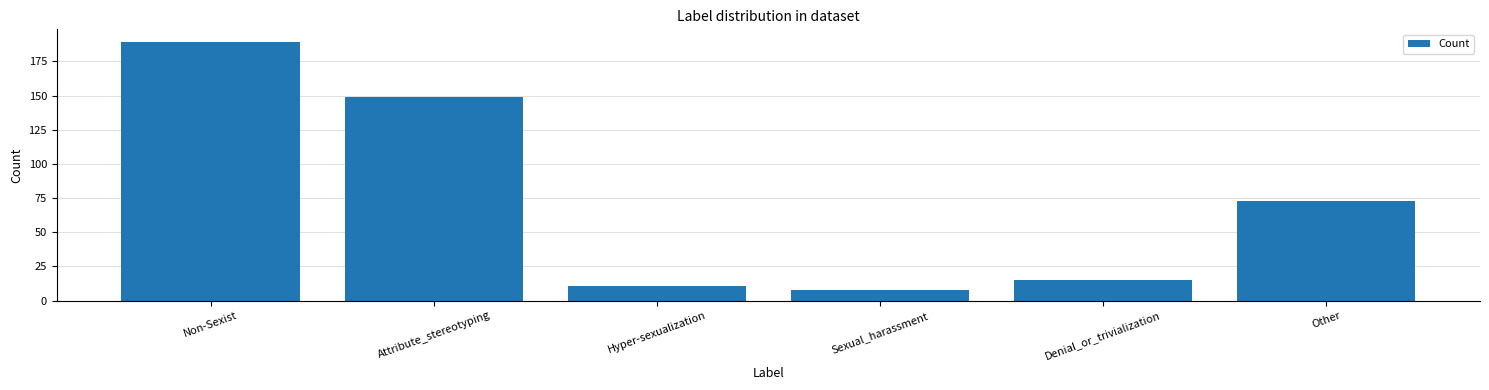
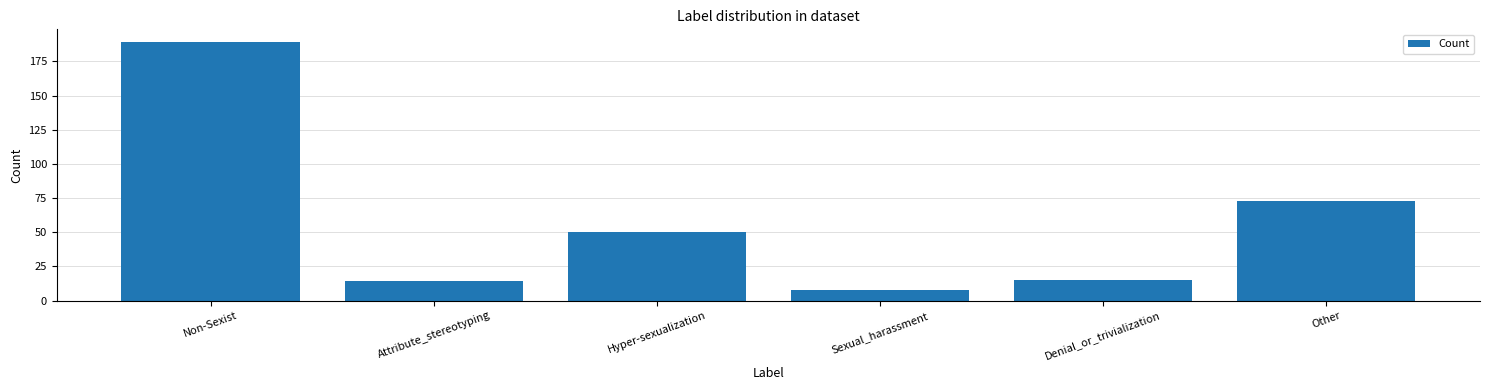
Attribute_stereotyping: 149 -> 14
Hyper-sexualization: 11 -> 50
